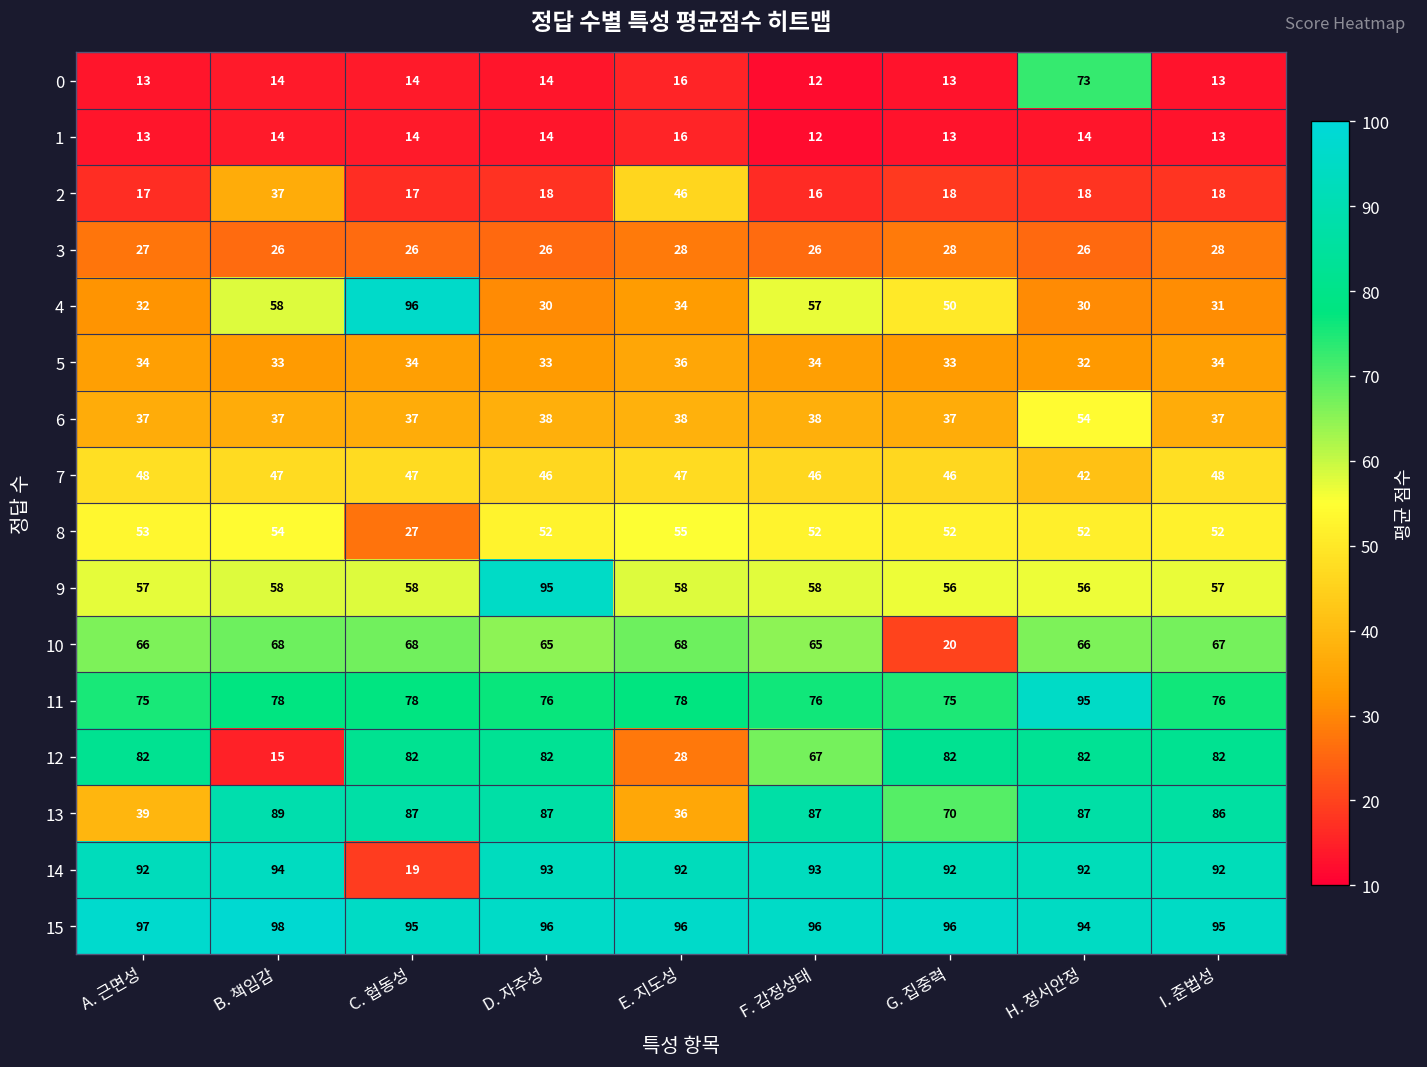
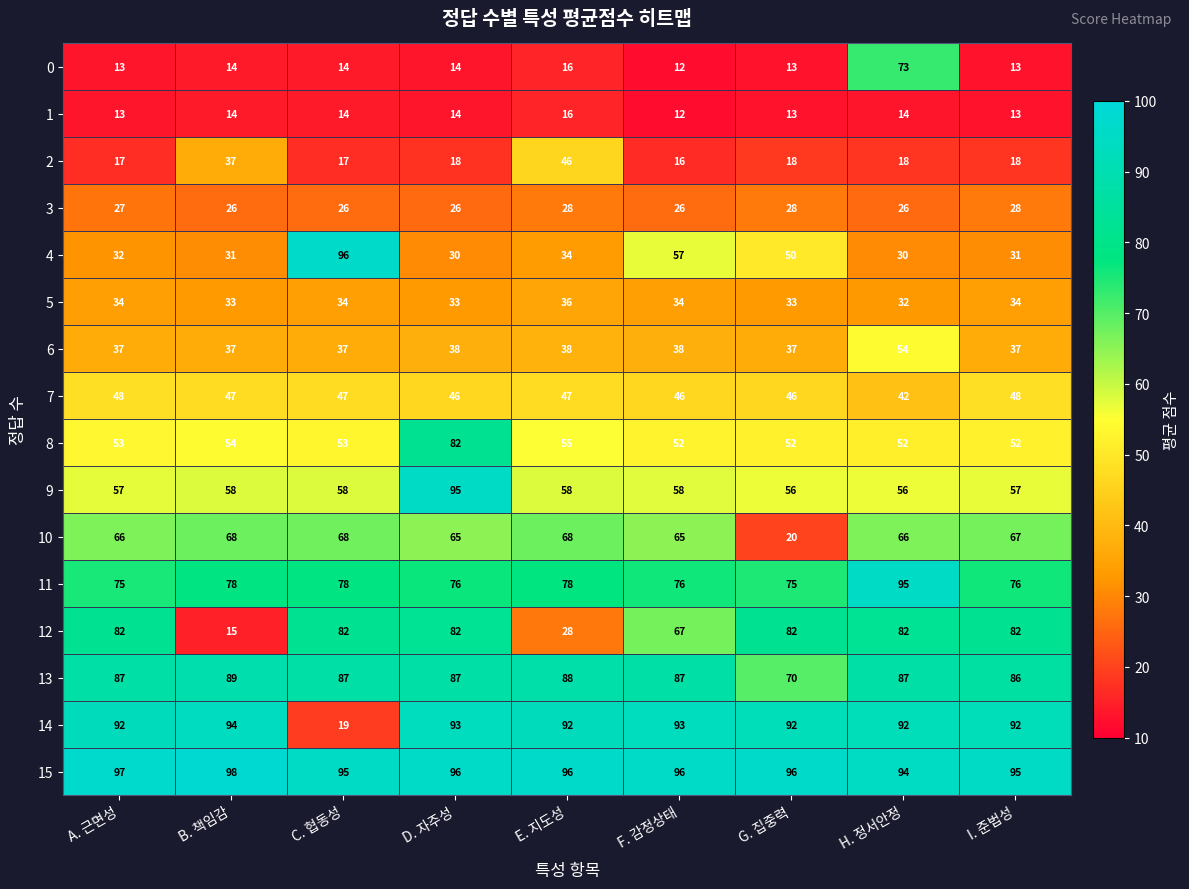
4, B. 책임감: 58 -> 31
8, C. 협동성: 27 -> 53
8, D. 자주성: 52 -> 82
13, A. 근면성: 39 -> 87
13, E. 지도성: 36 -> 88
